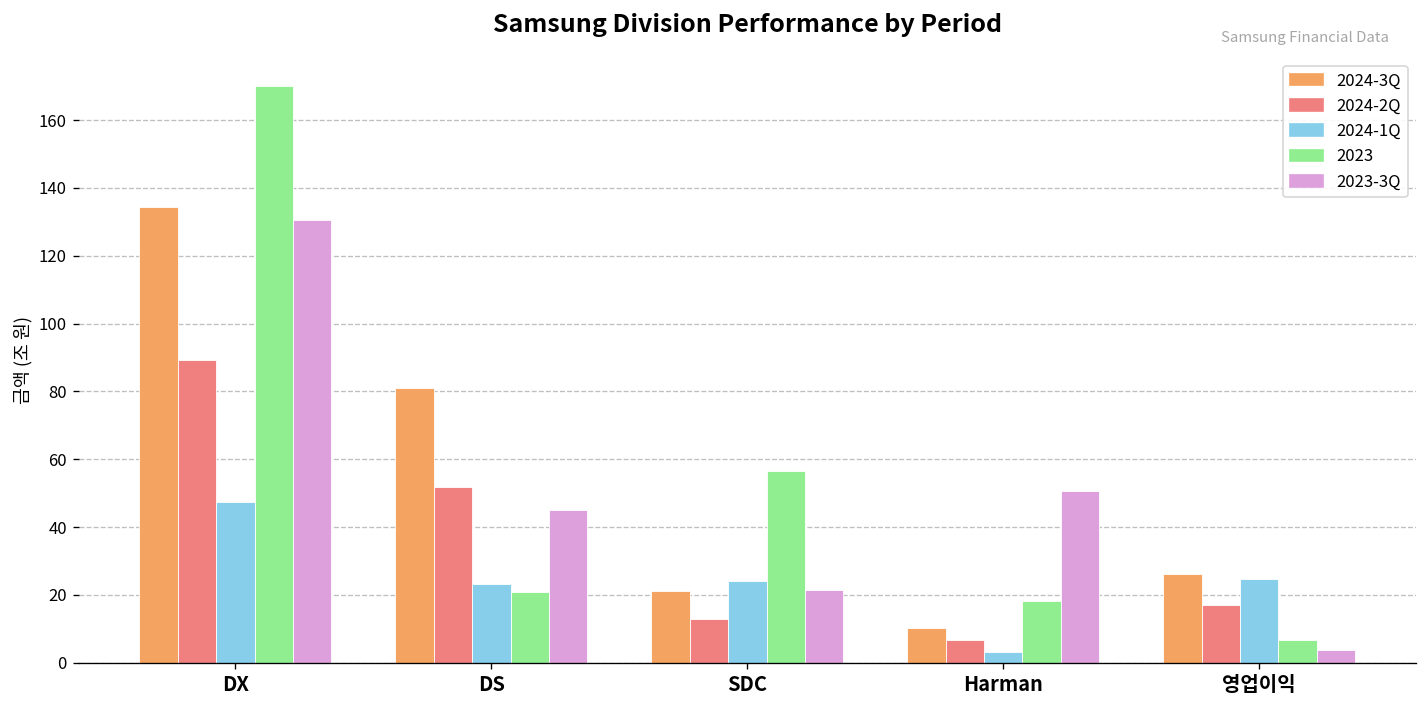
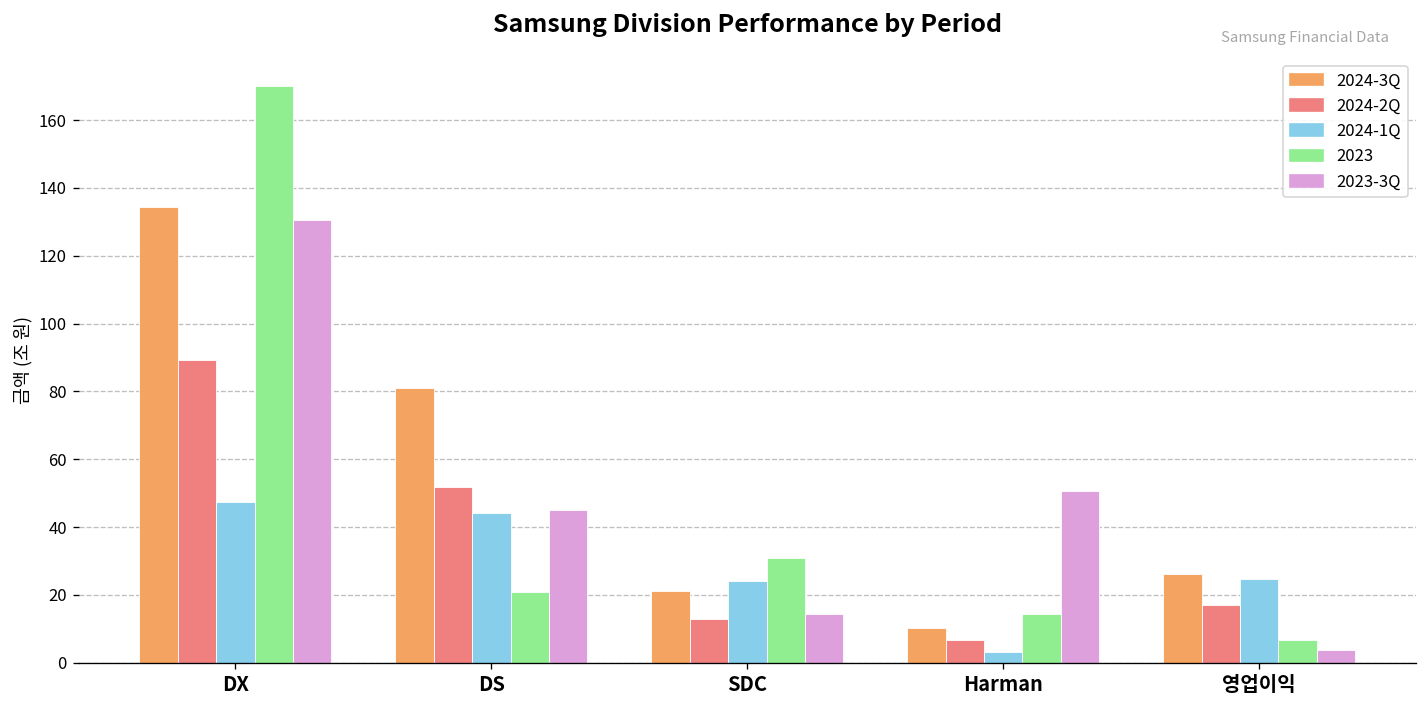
2024-1Q, DS: 23 -> 44
2023, SDC: 57 -> 31
2023-3Q, SDC: 21 -> 14
2023, Harman: 18 -> 14
